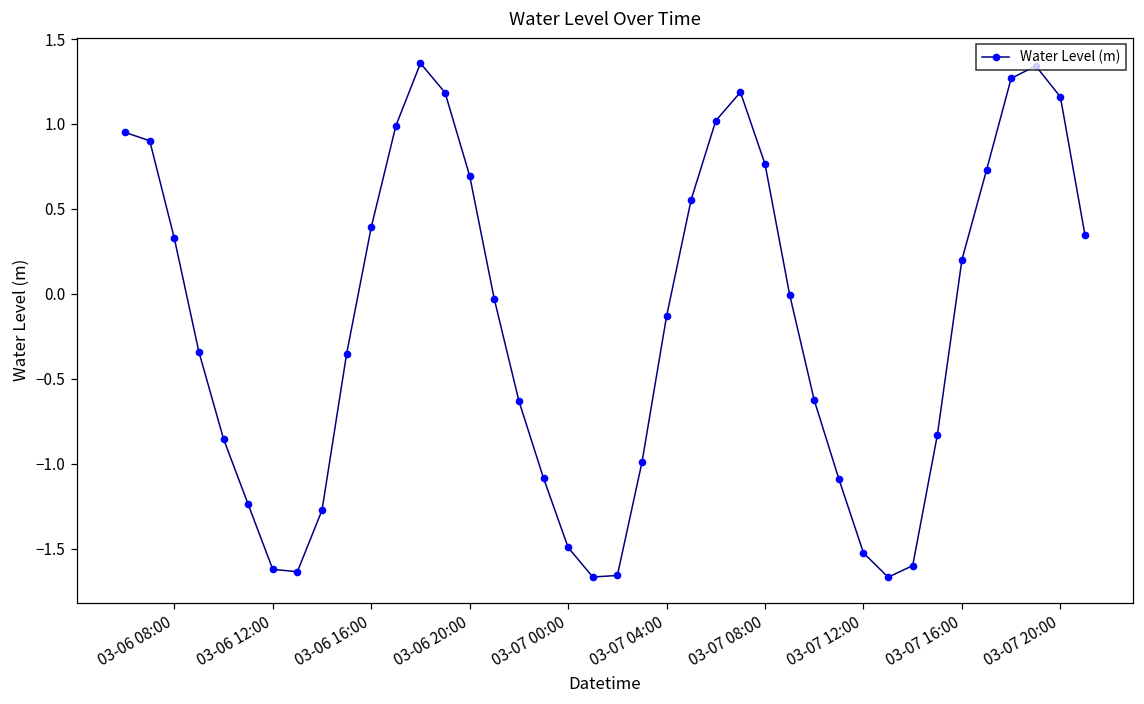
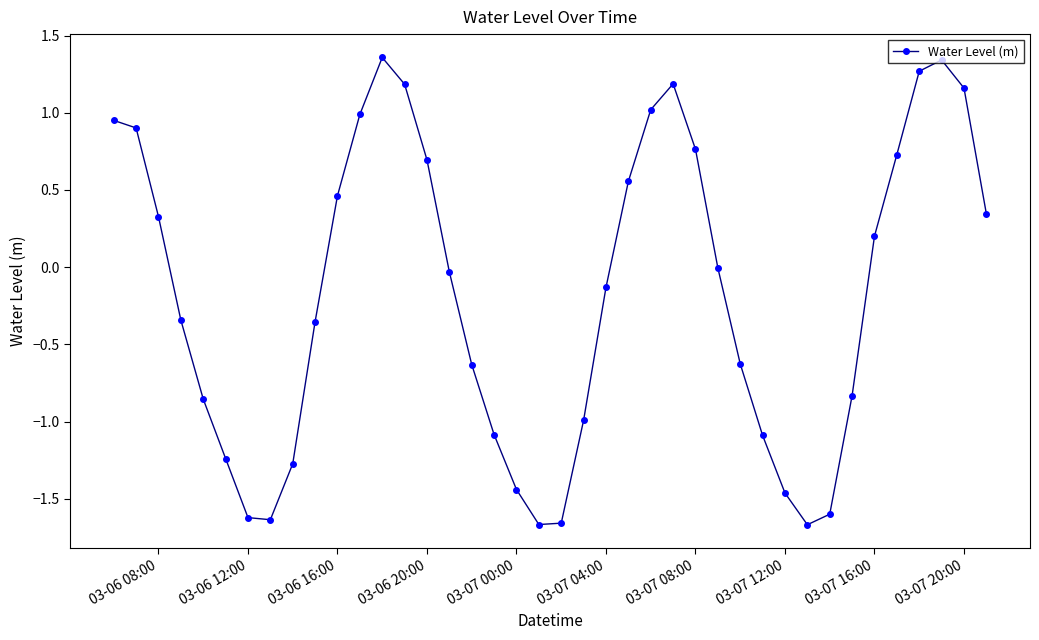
03-06 16:00: 0.39 -> 0.46
03-07 00:00: -1.49 -> -1.44
03-07 12:00: -1.53 -> -1.46
